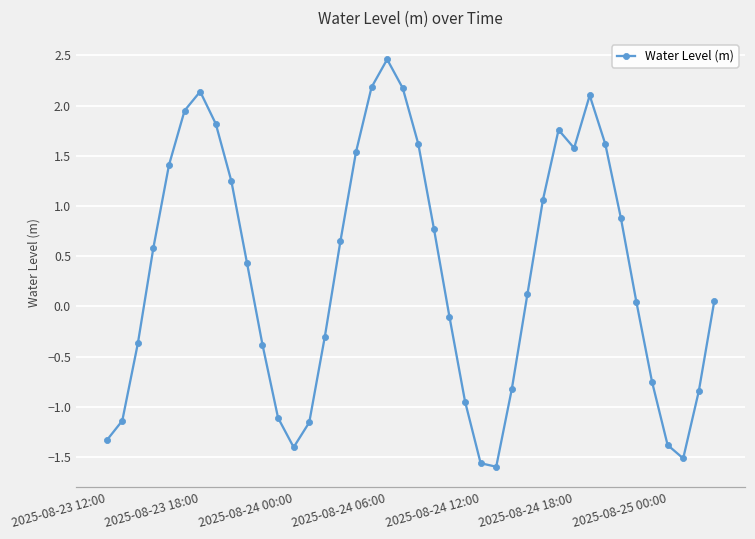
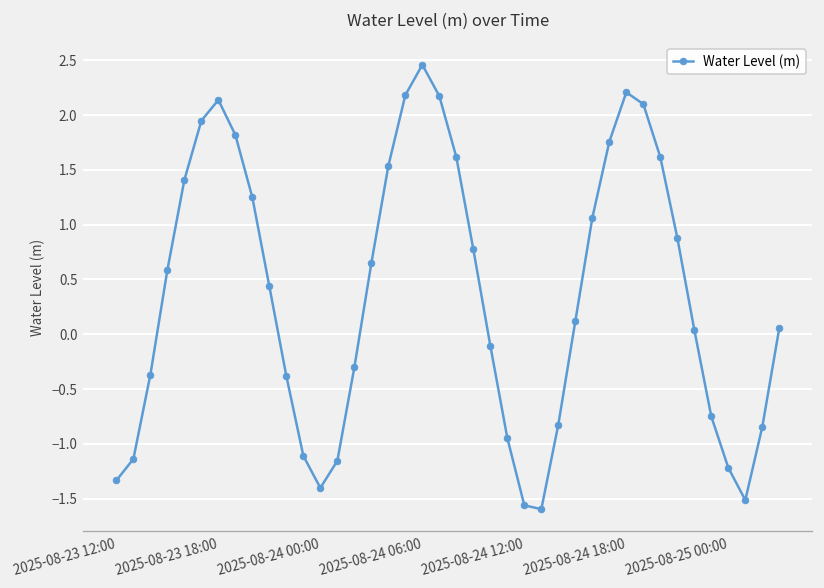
2025-08-24 18:00: 1.6 -> 2.2
2025-08-25 00:00: -1.4 -> -1.2
